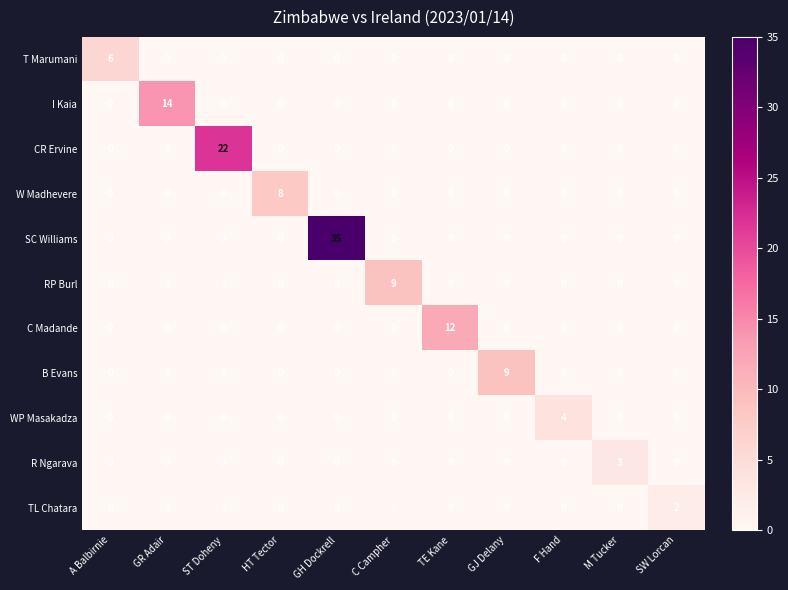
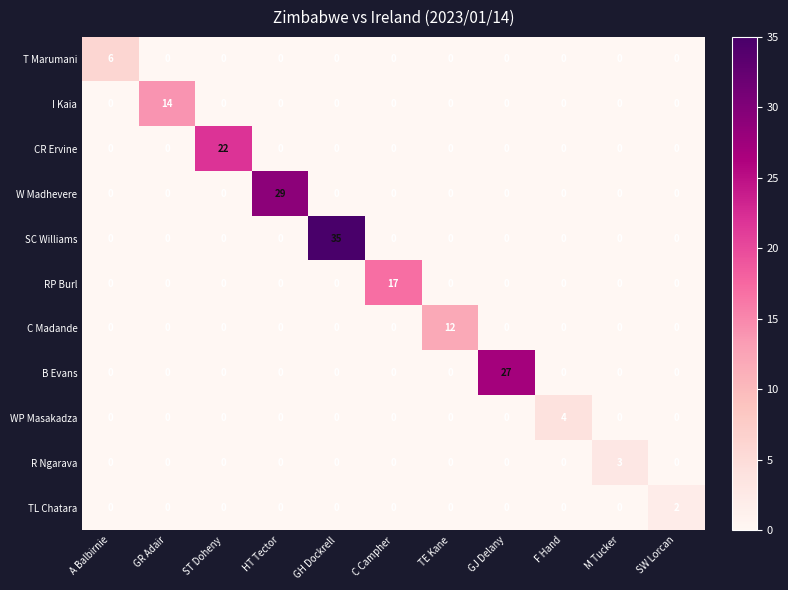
W Madhevere, HT Tector: 8 -> 29
RP Burl, C Campher: 9 -> 17
B Evans, GJ Delany: 9 -> 27
